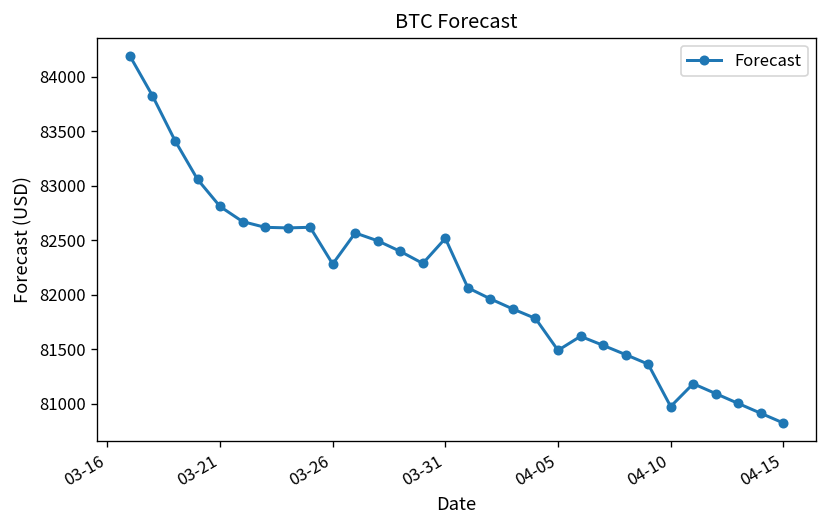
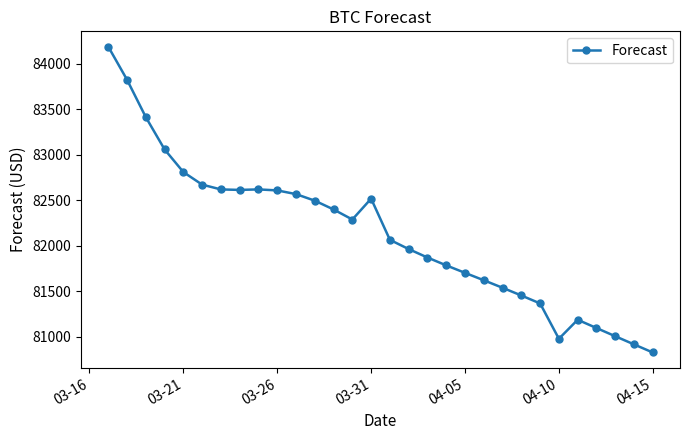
03-26: 82300 -> 82600
04-05: 81500 -> 81700
